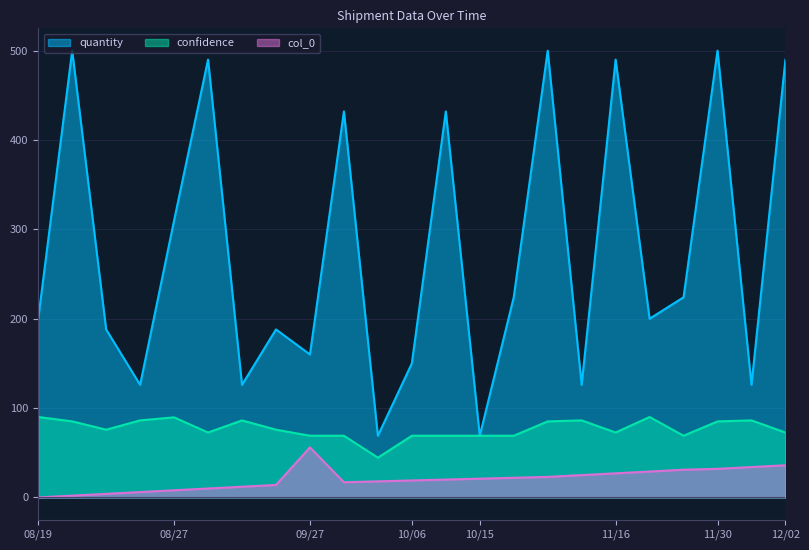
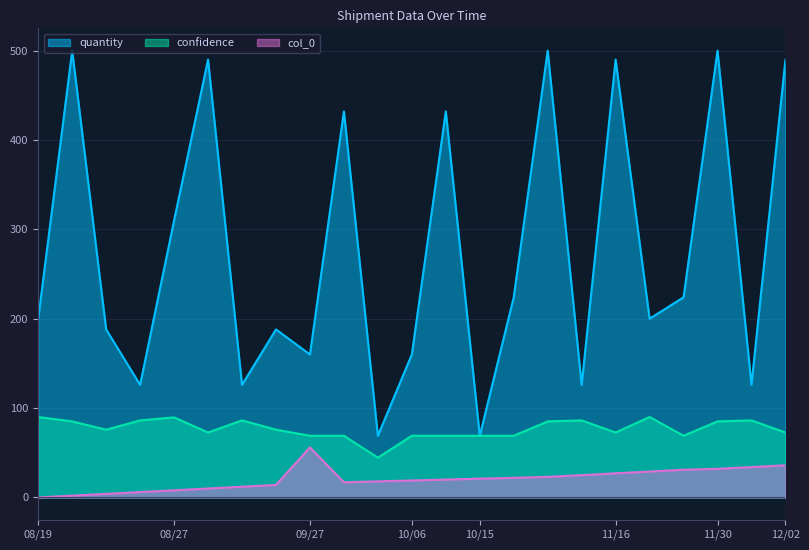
quantity, 10/06: 150 -> 160
